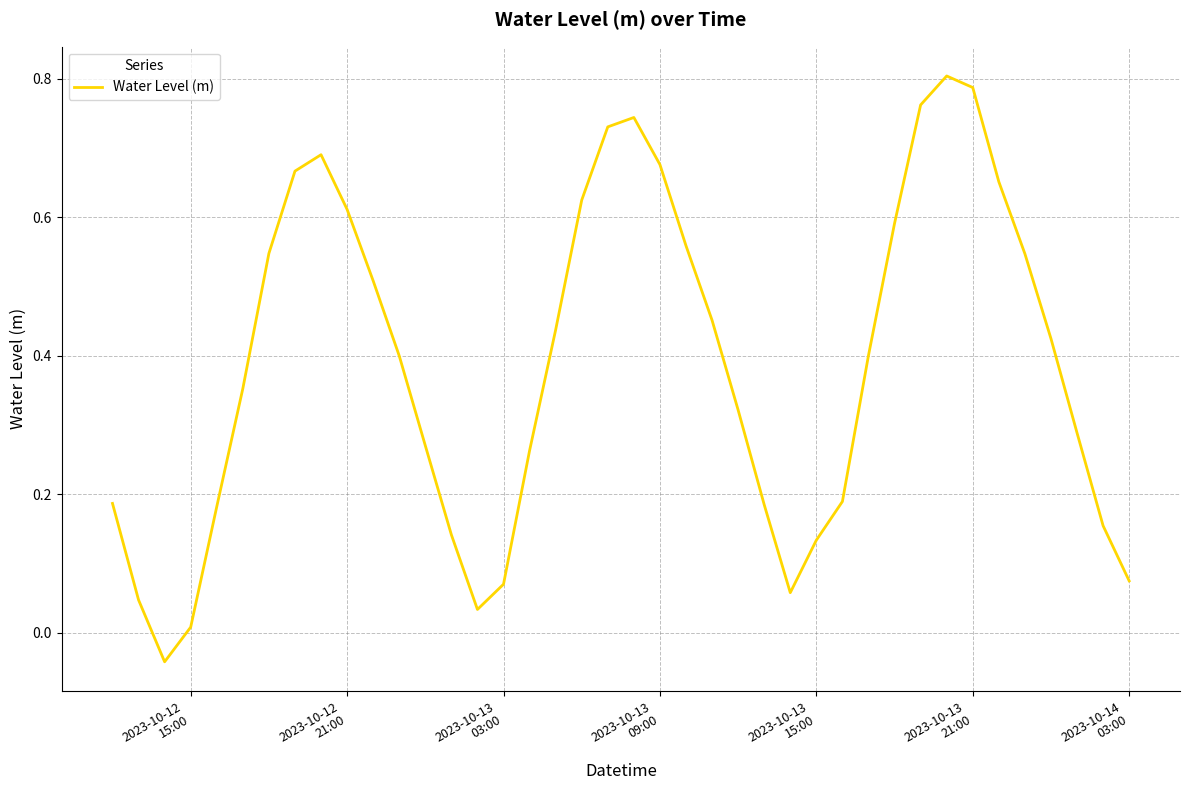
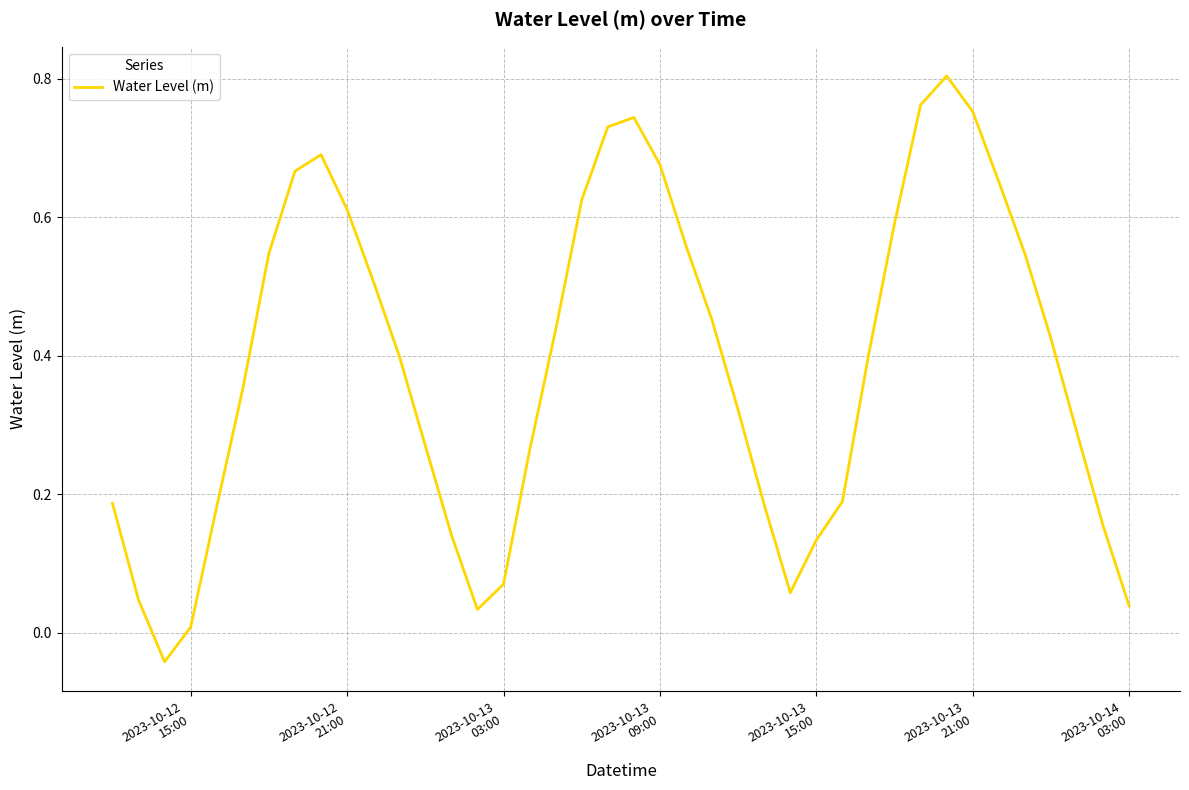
2023-10-13 21:00: 0.79 -> 0.75
2023-10-14 03:00: 0.08 -> 0.04
